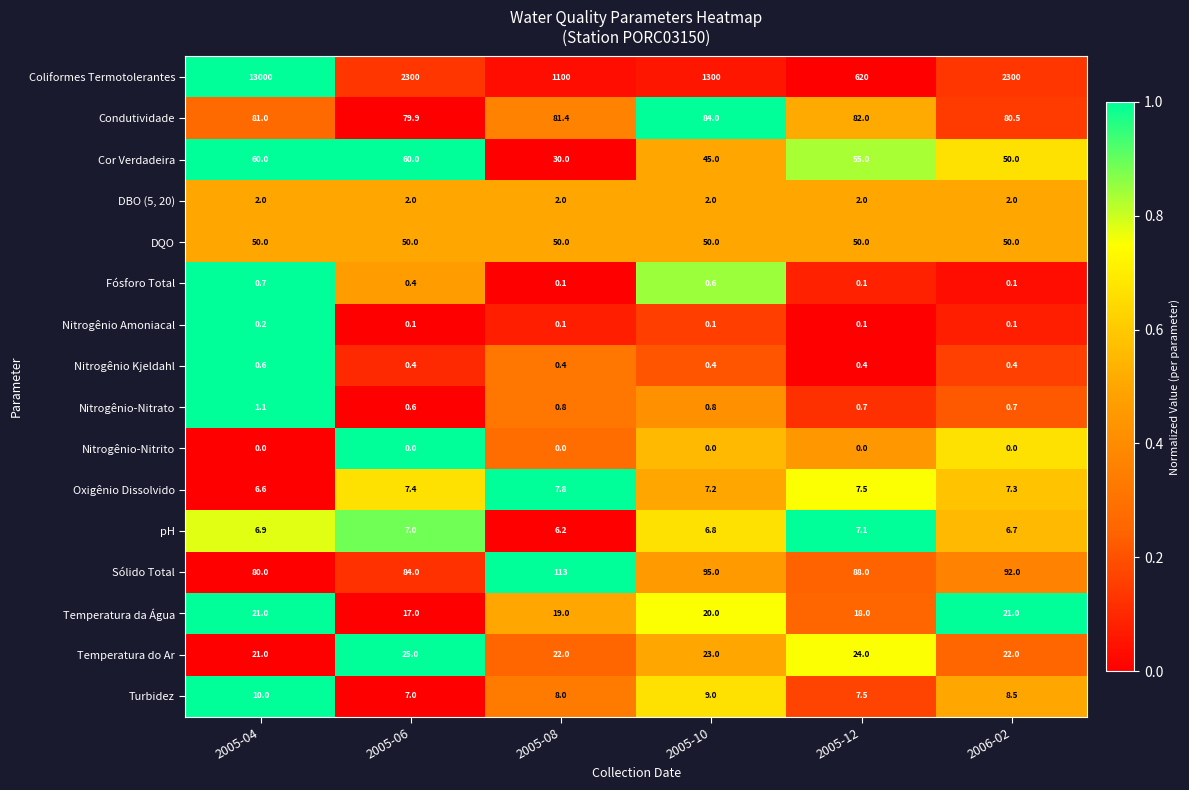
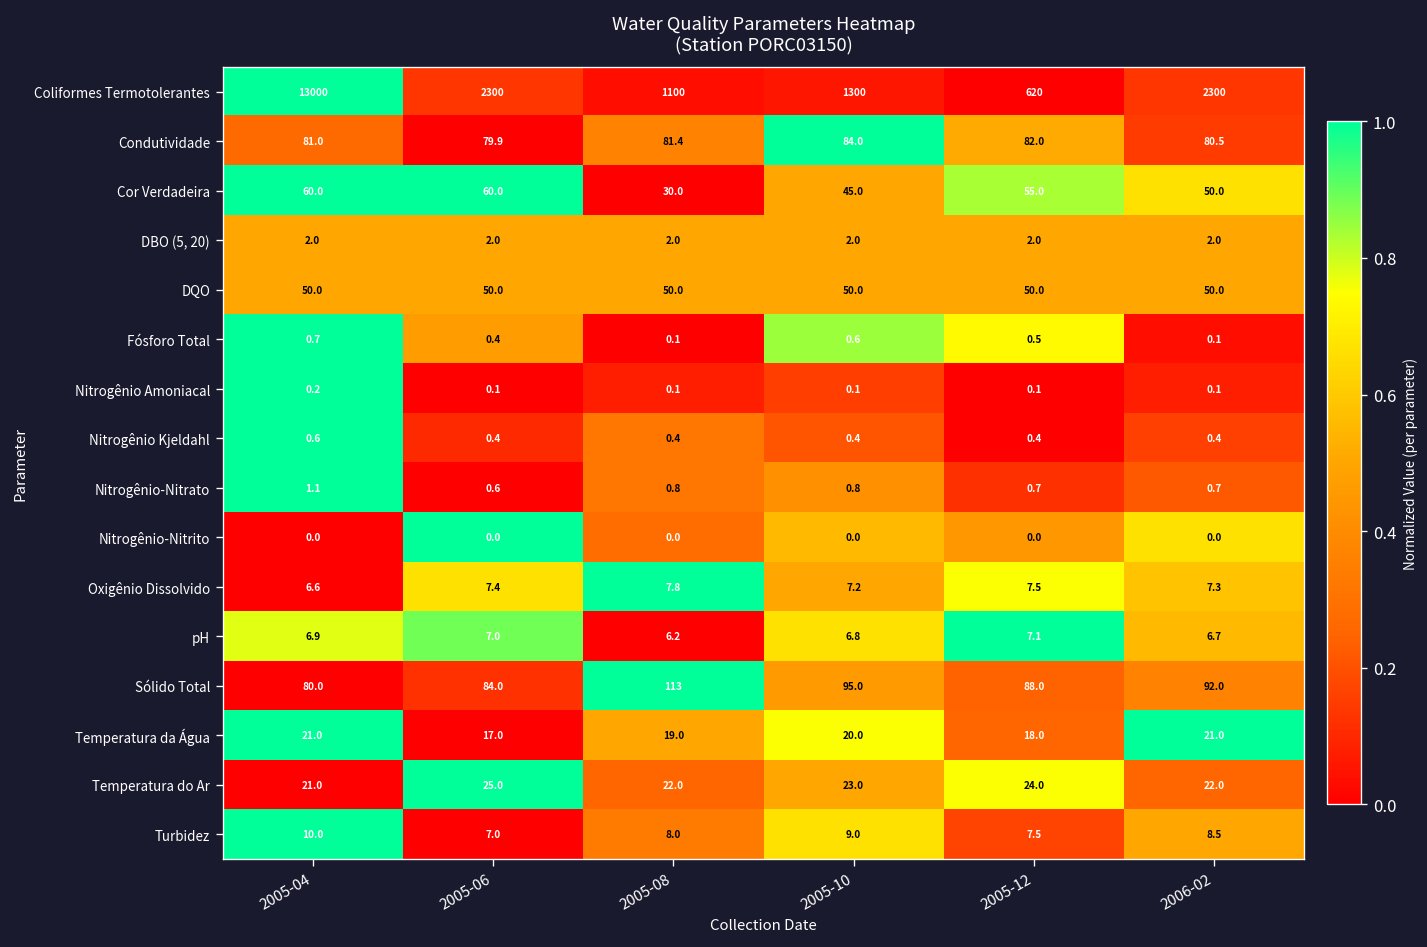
Fósforo Total, 2005-12: 0.1 -> 0.5
